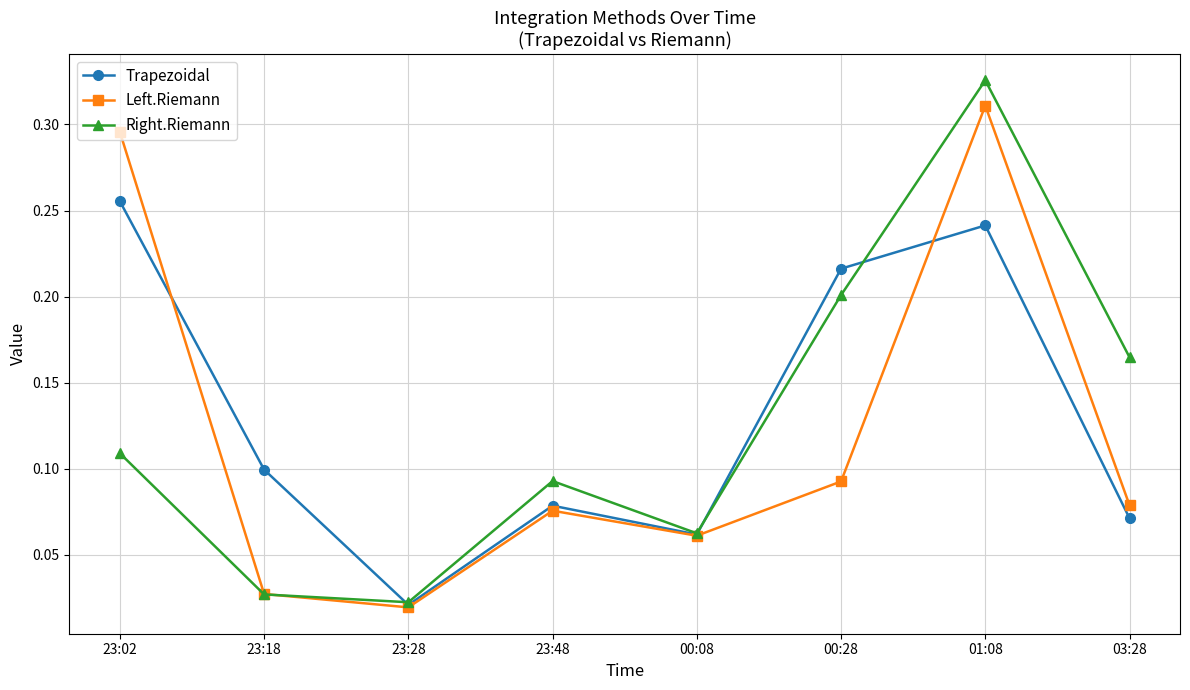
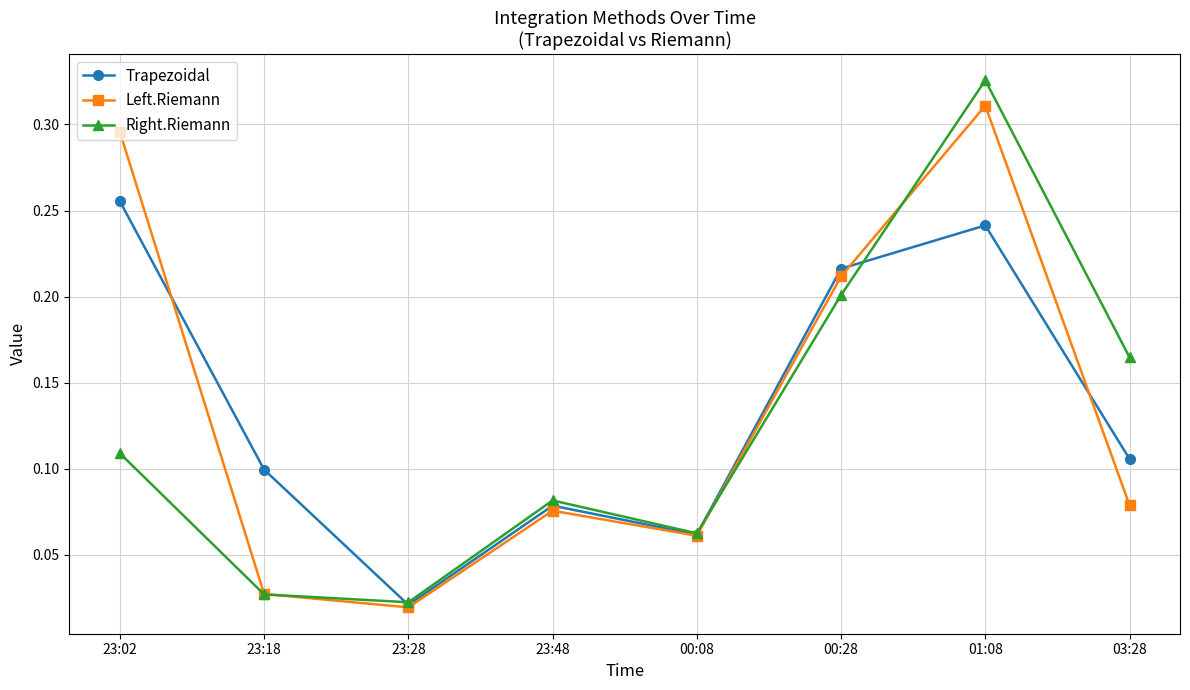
Right.Riemann, 23:48: 0.093 -> 0.082
Left.Riemann, 00:28: 0.093 -> 0.212
Trapezoidal, 03:28: 0.071 -> 0.106
